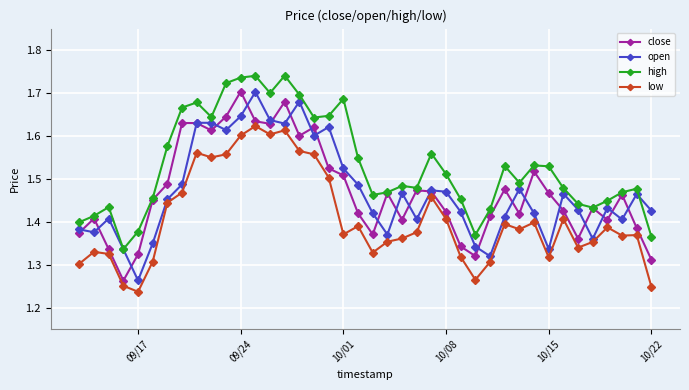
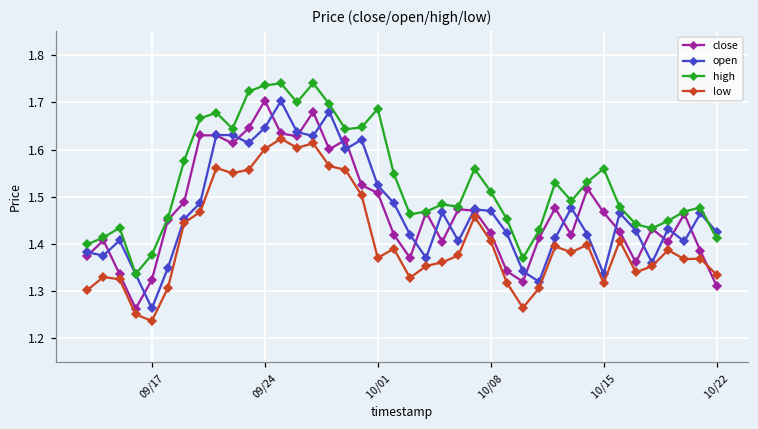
high, 10/15: 1.53 -> 1.56
high, 10/22: 1.37 -> 1.41
low, 10/22: 1.25 -> 1.33
